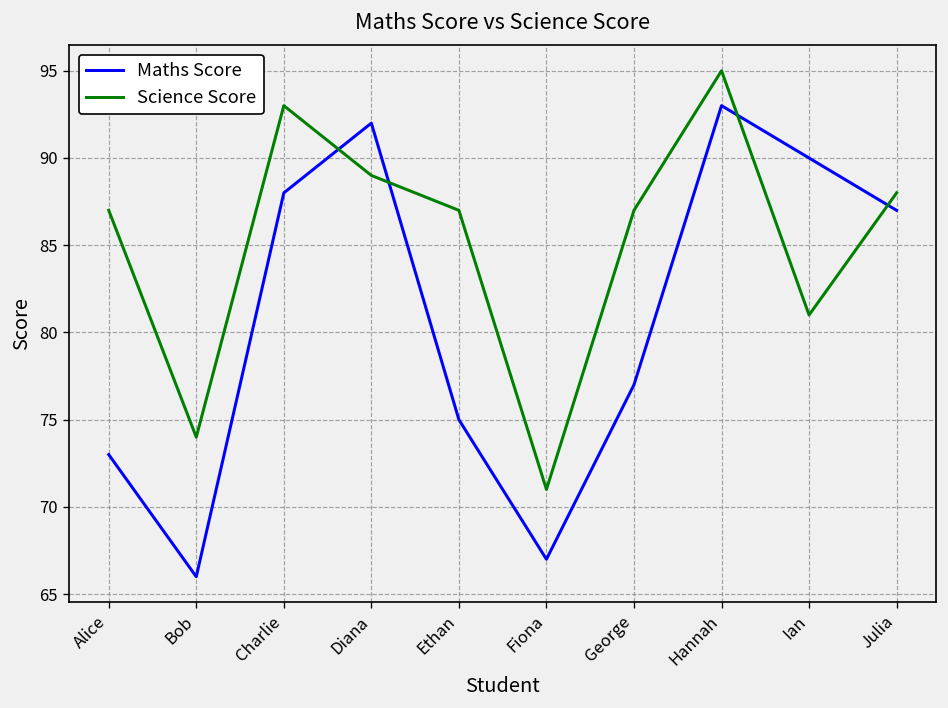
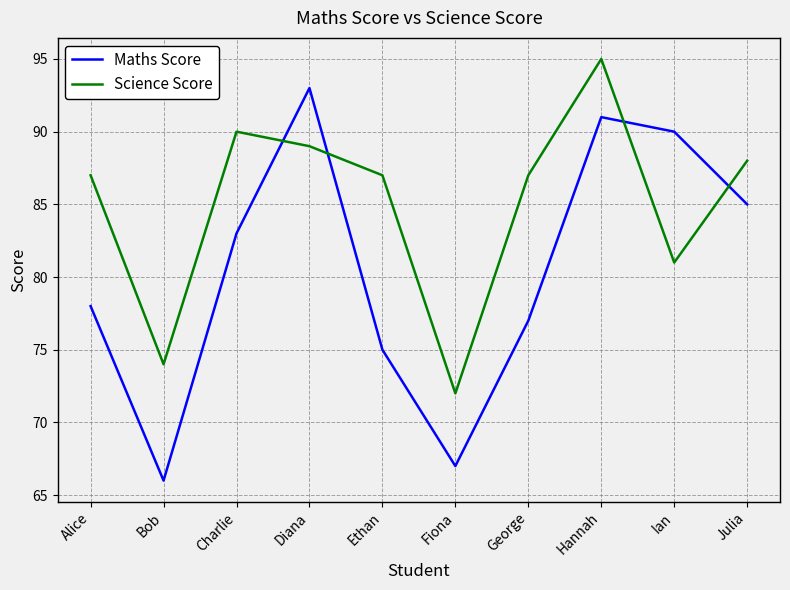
Maths Score, Alice: 73 -> 78
Maths Score, Charlie: 88 -> 83
Science Score, Charlie: 93 -> 90
Maths Score, Diana: 92 -> 93
Science Score, Fiona: 71 -> 72
Maths Score, Hannah: 93 -> 91
Maths Score, Julia: 87 -> 85
